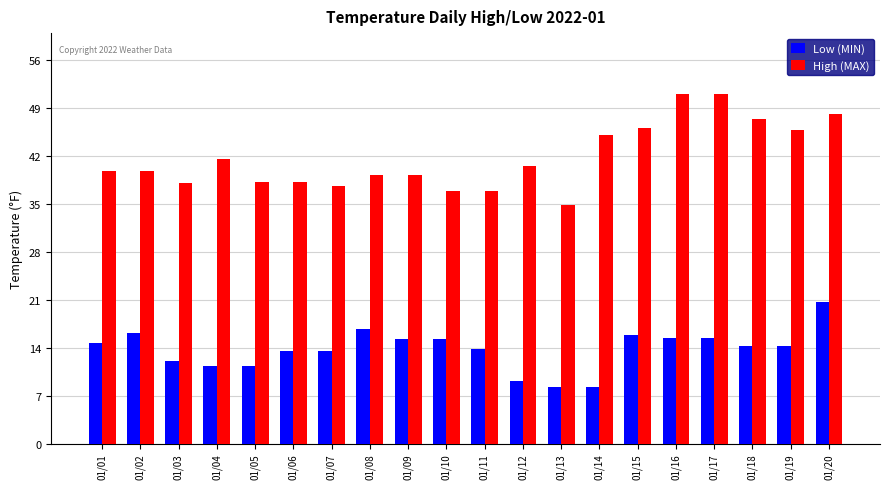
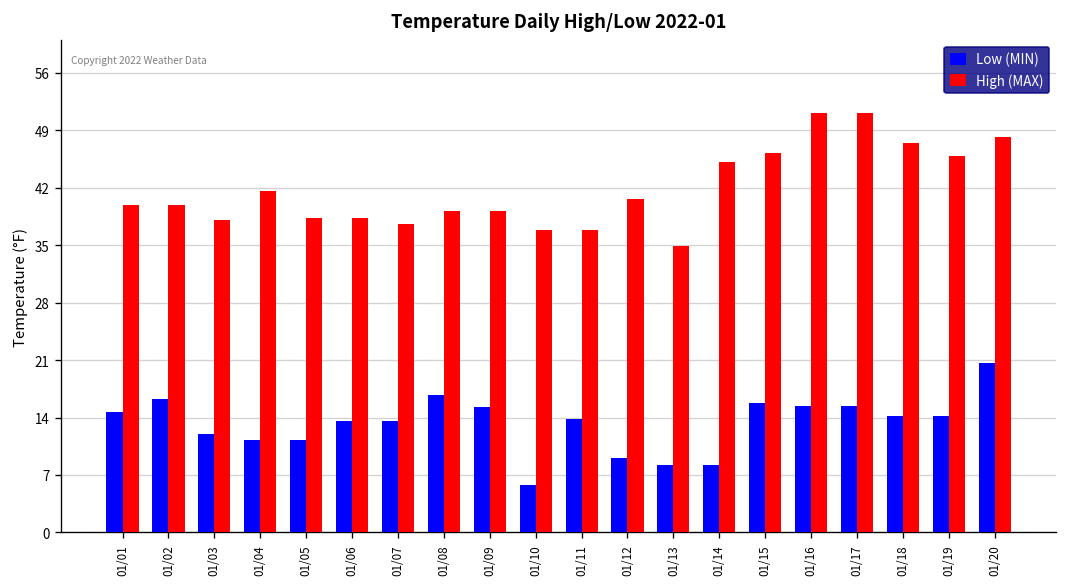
Low (MIN), 01/10: 15 -> 6
